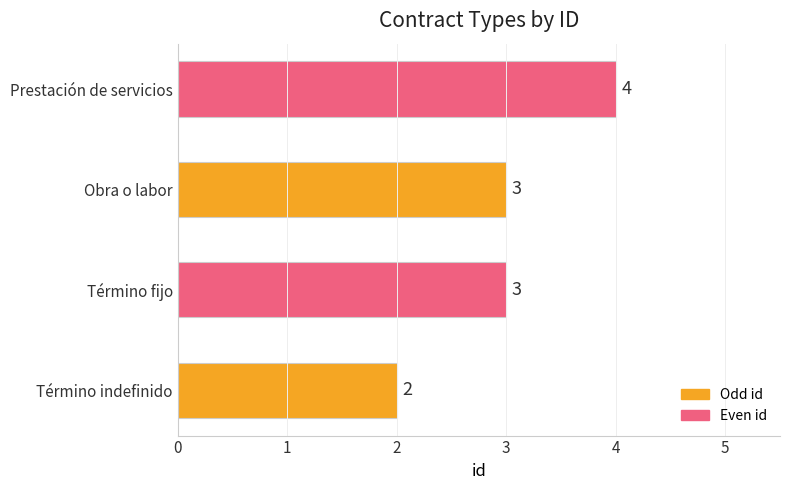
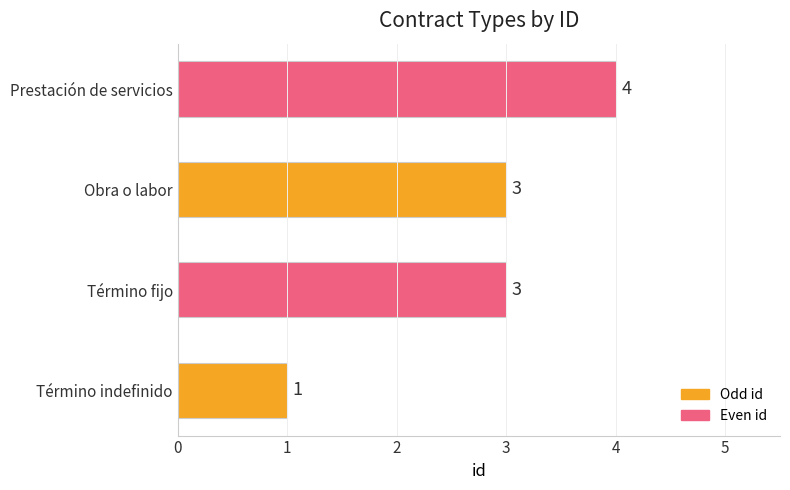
Término indefinido: 2 -> 1
